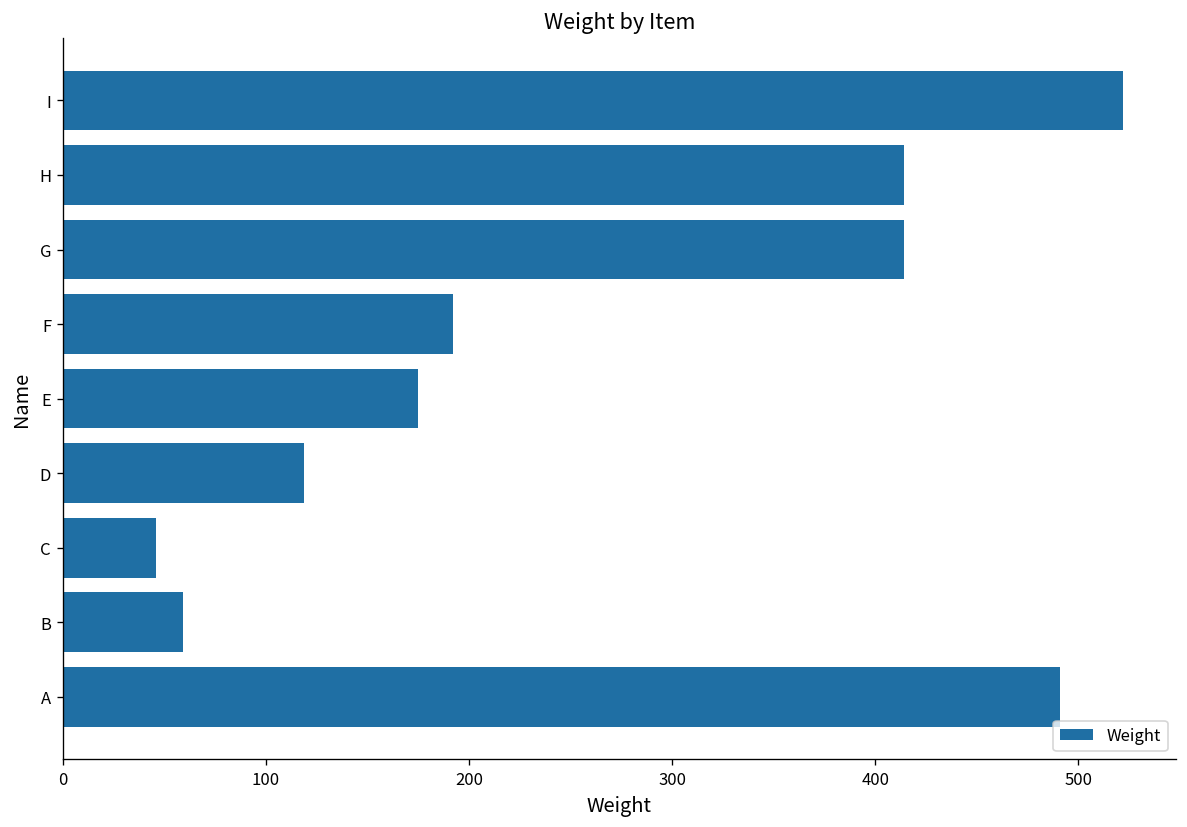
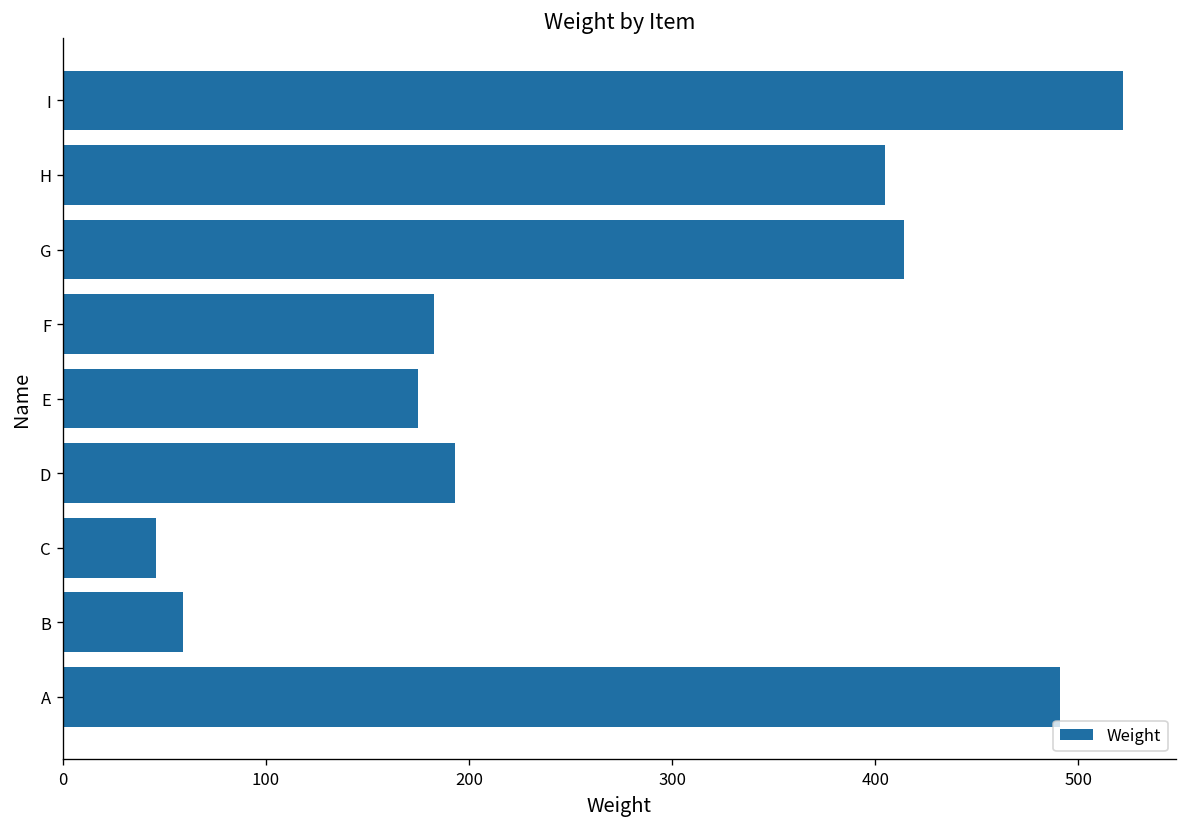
H: 414 -> 405
F: 192 -> 183
D: 119 -> 193
